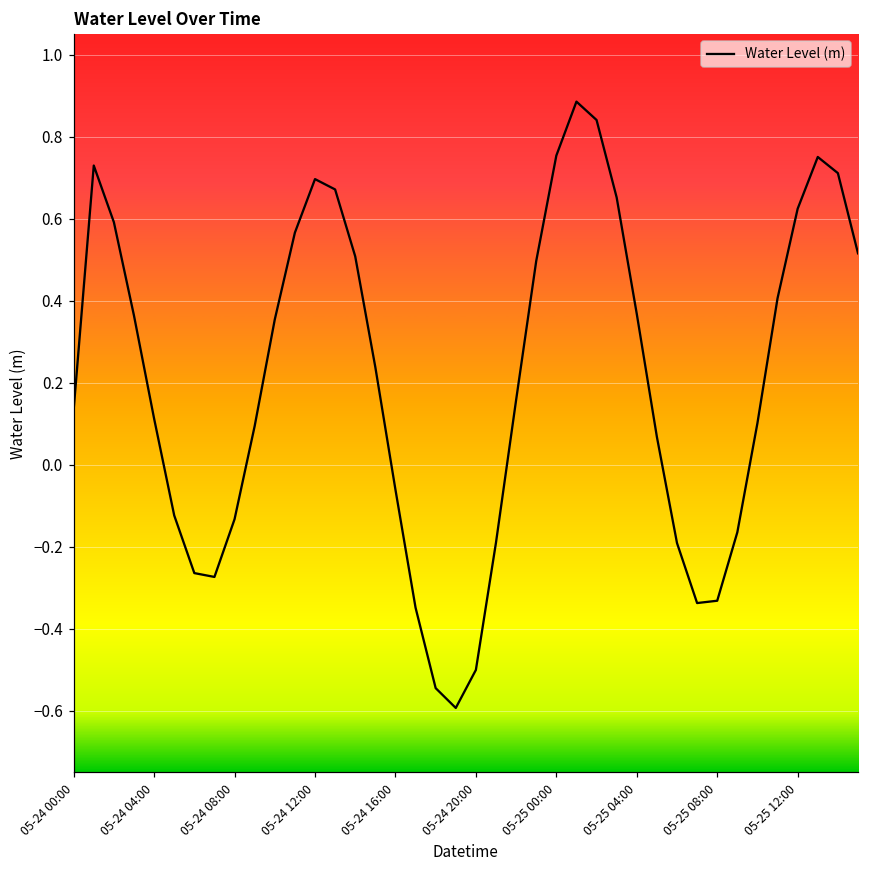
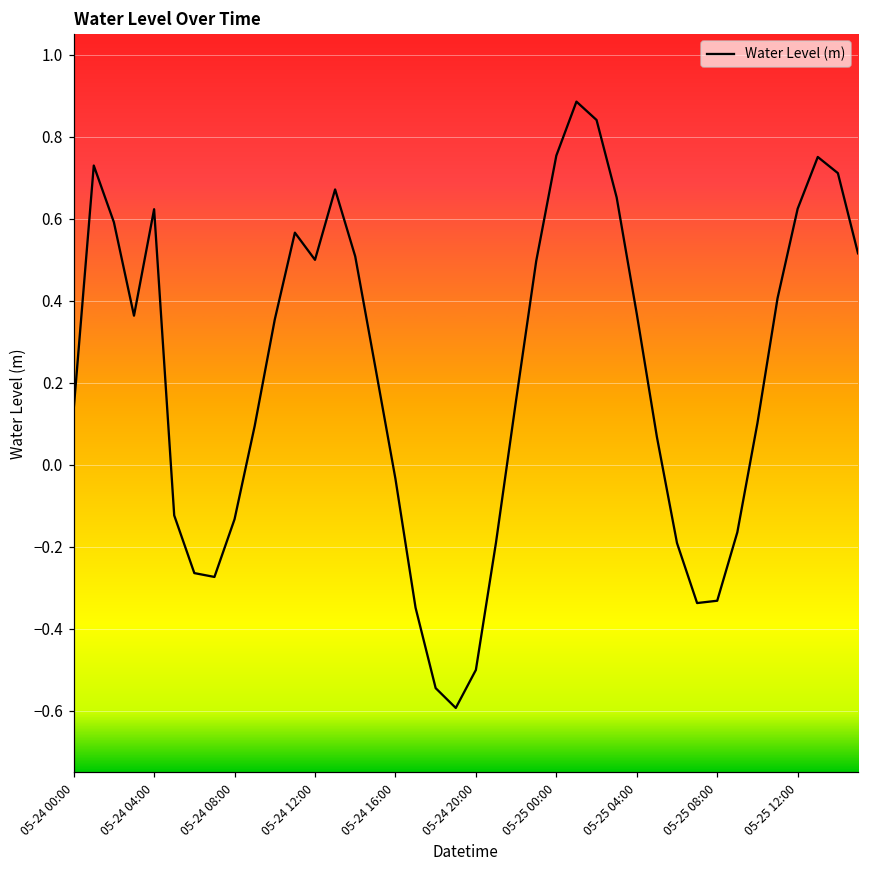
05-24 04:00: 0.11 -> 0.62
05-24 12:00: 0.70 -> 0.50
05-24 16:00: -0.06 -> -0.03
